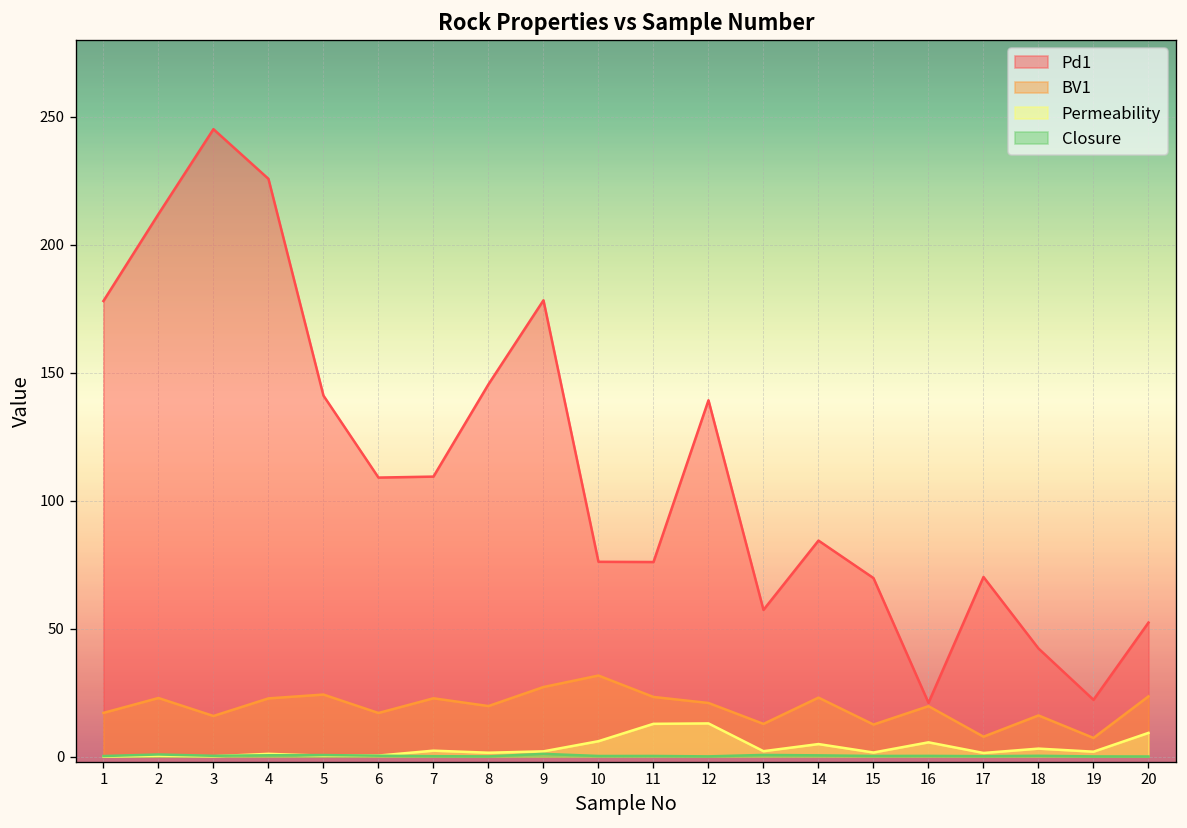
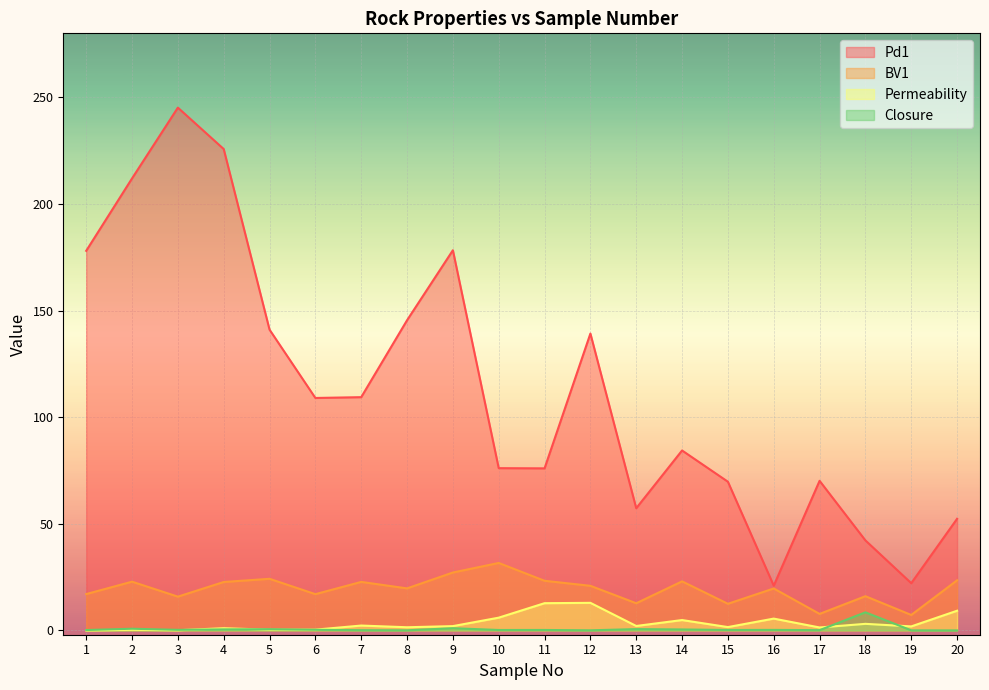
Closure, 18: 0 -> 9
